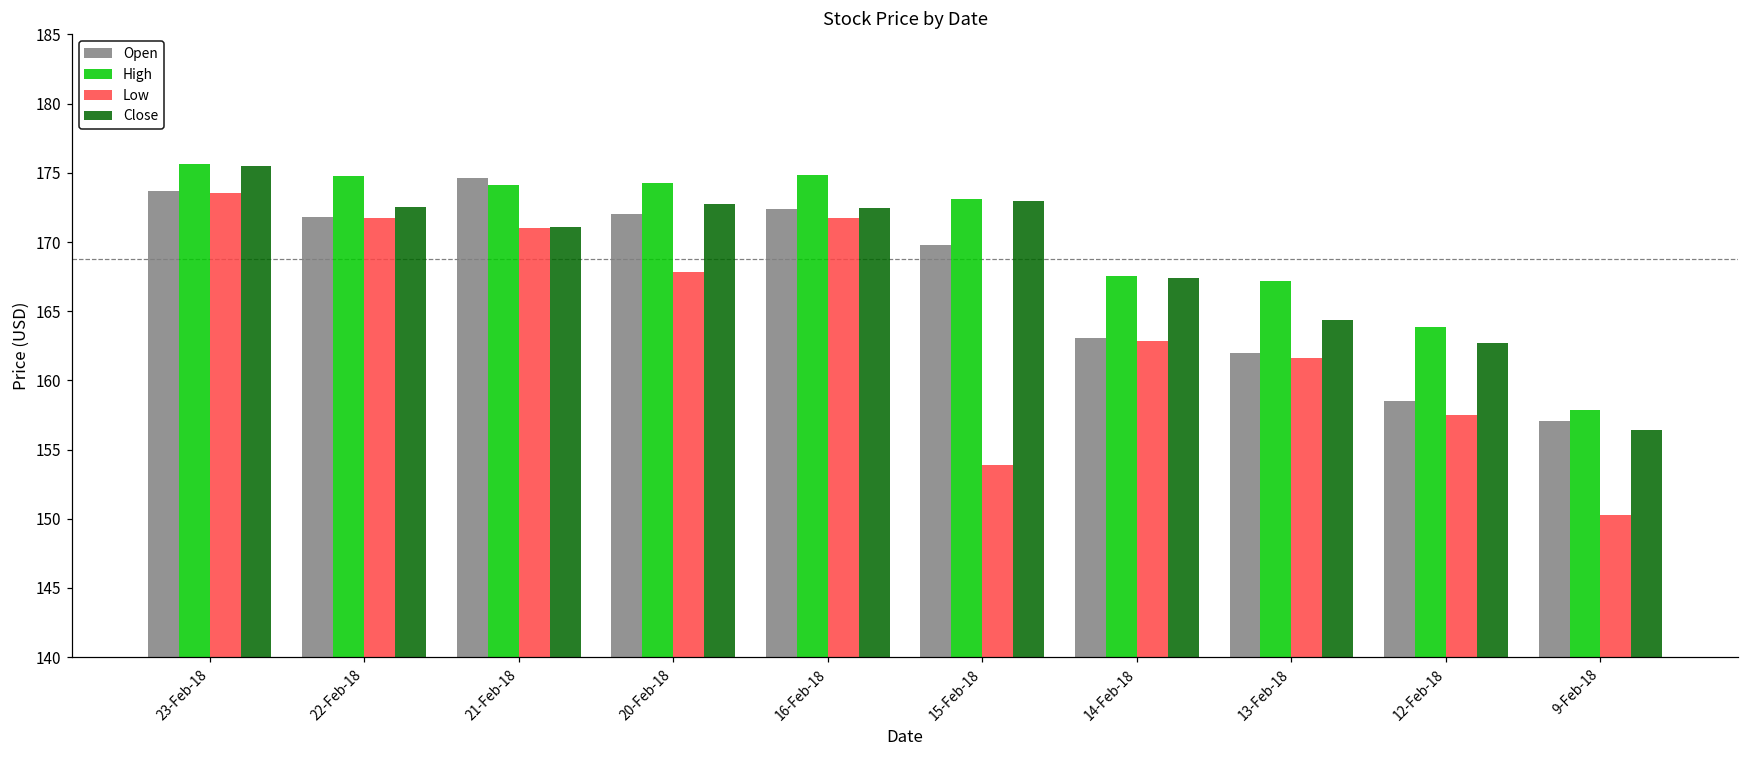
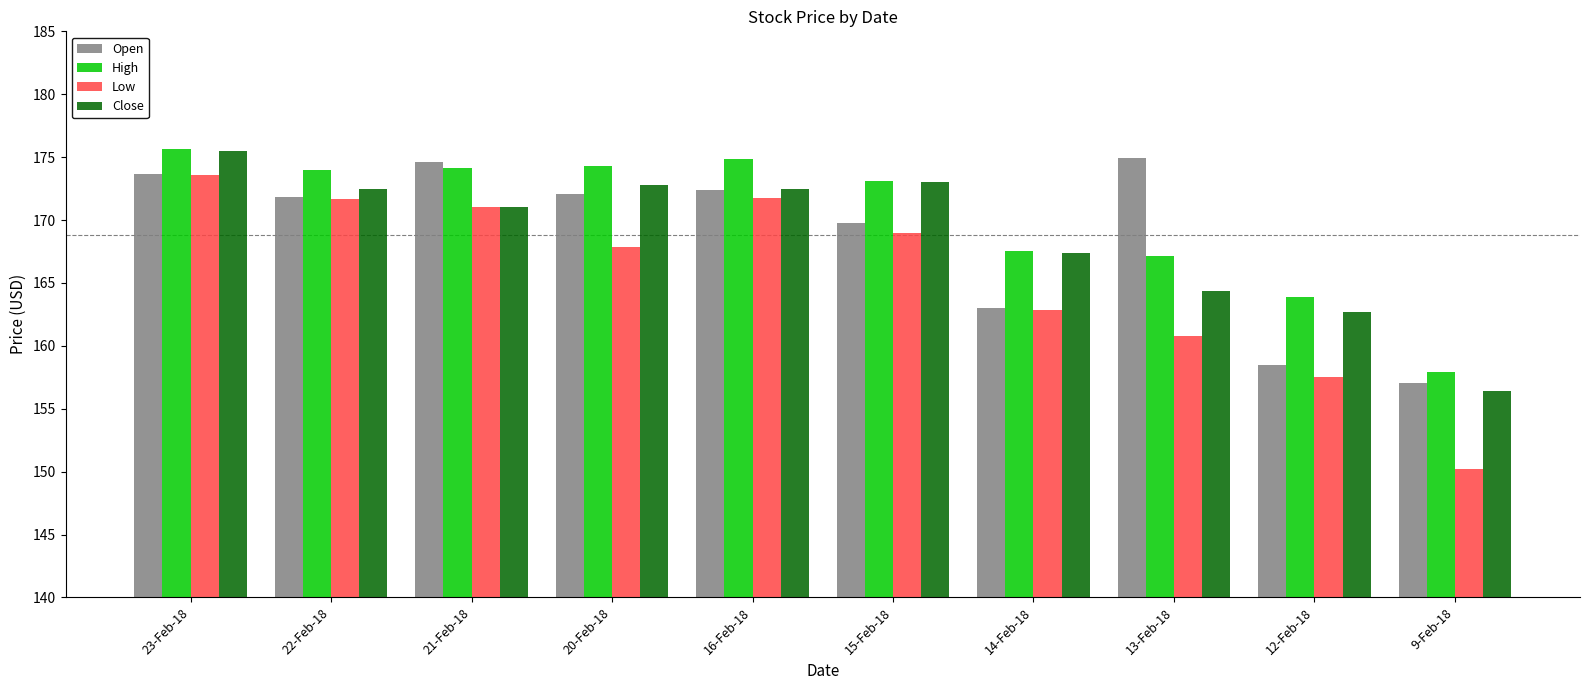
High, 22-Feb-18: 174.8 -> 174.0
Low, 15-Feb-18: 153.9 -> 169.0
Open, 13-Feb-18: 162.0 -> 175.0
Low, 13-Feb-18: 161.7 -> 160.8
